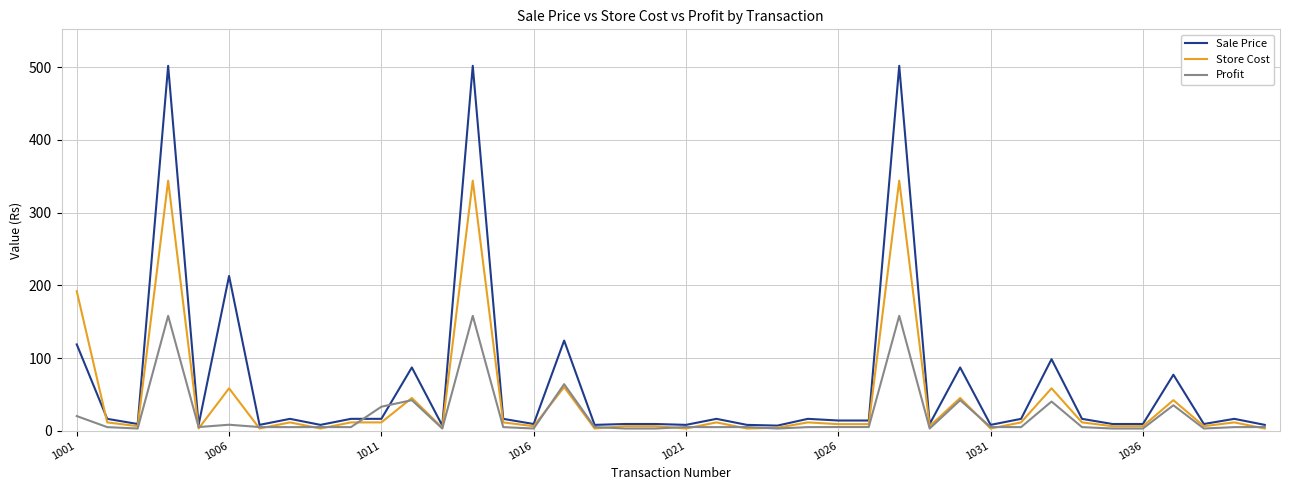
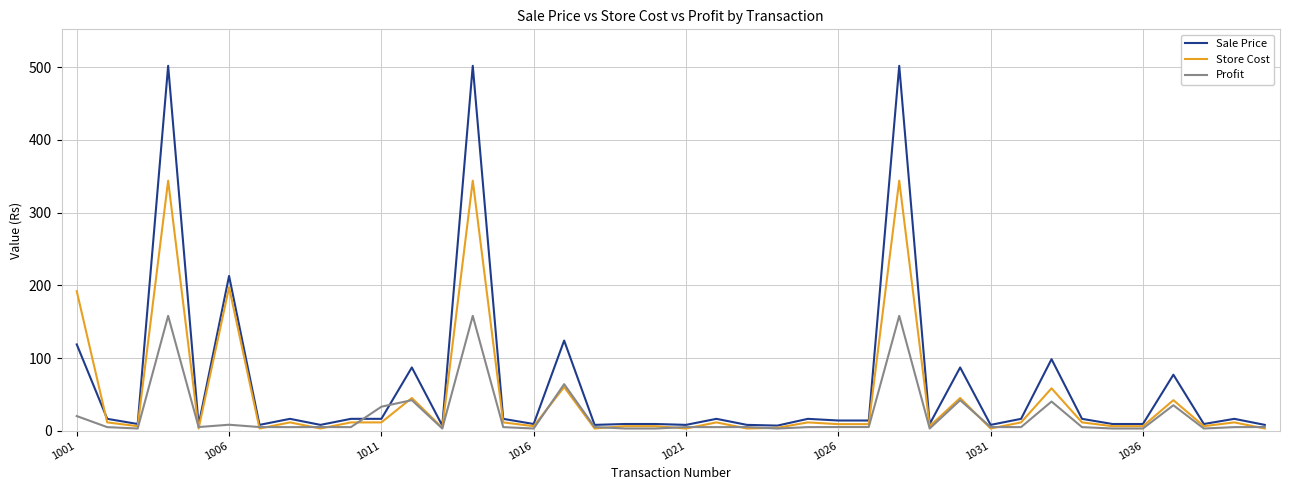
Store Cost, 1006: 60 -> 200
